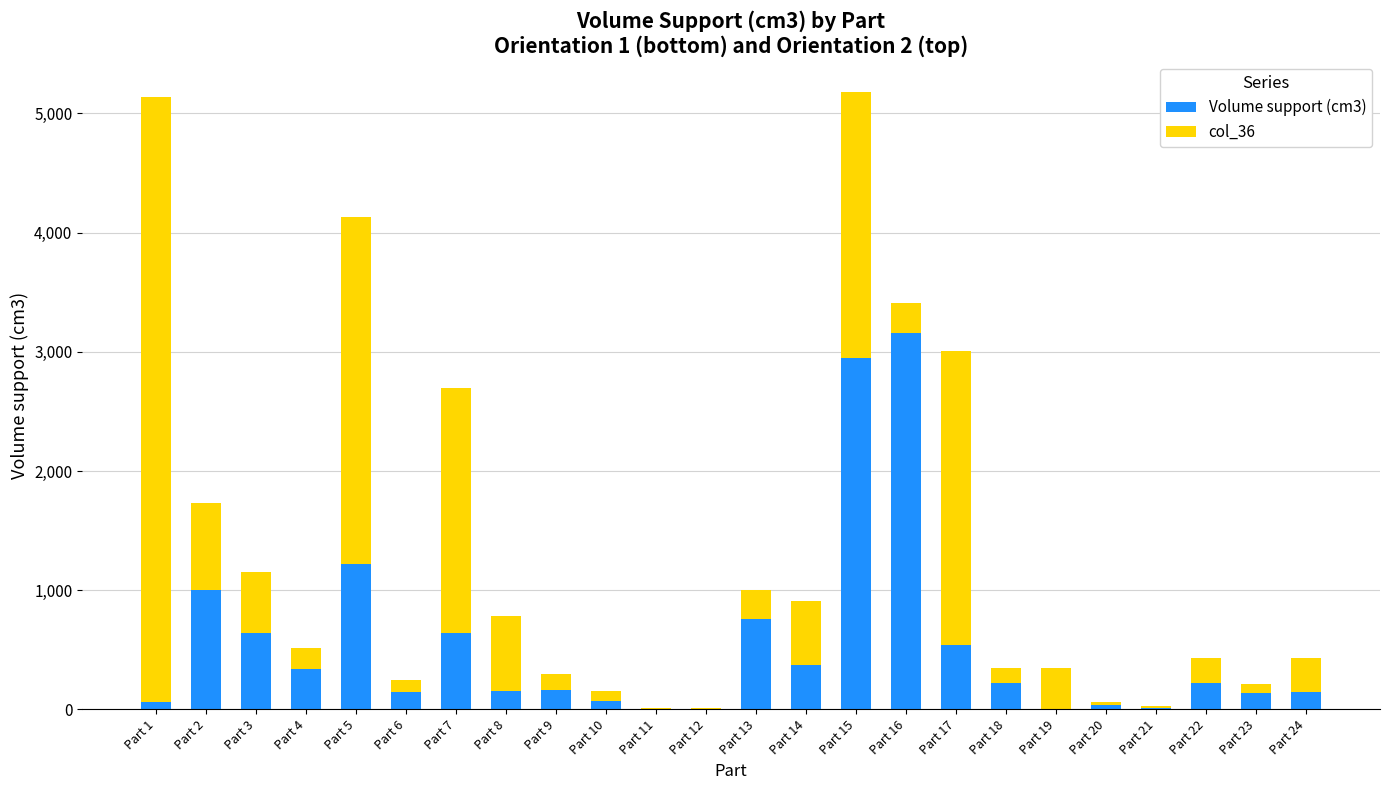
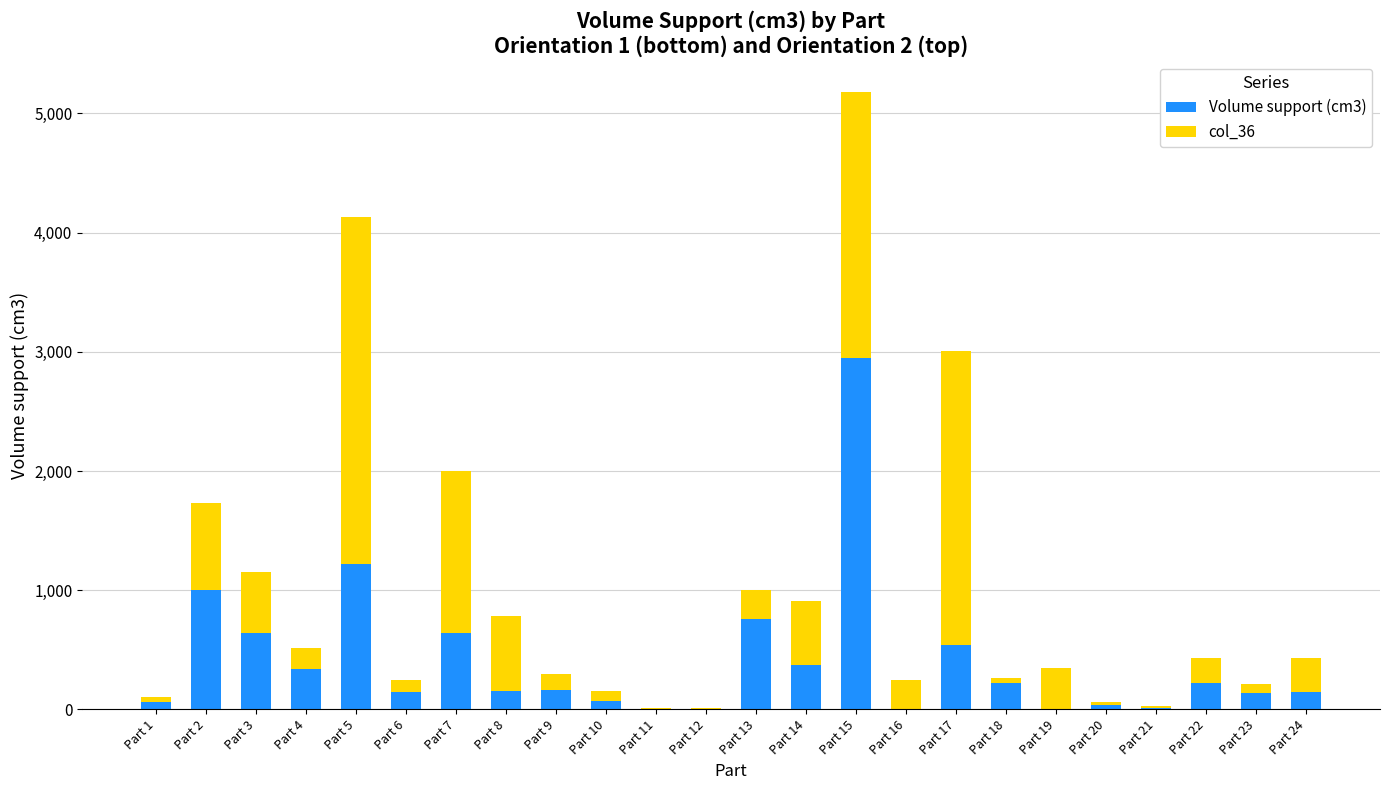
col_36, Part 1: 5,080 -> 50
col_36, Part 7: 2,060 -> 1,360
Volume support (cm3), Part 16: 3,160 -> 0
col_36, Part 18: 130 -> 40
